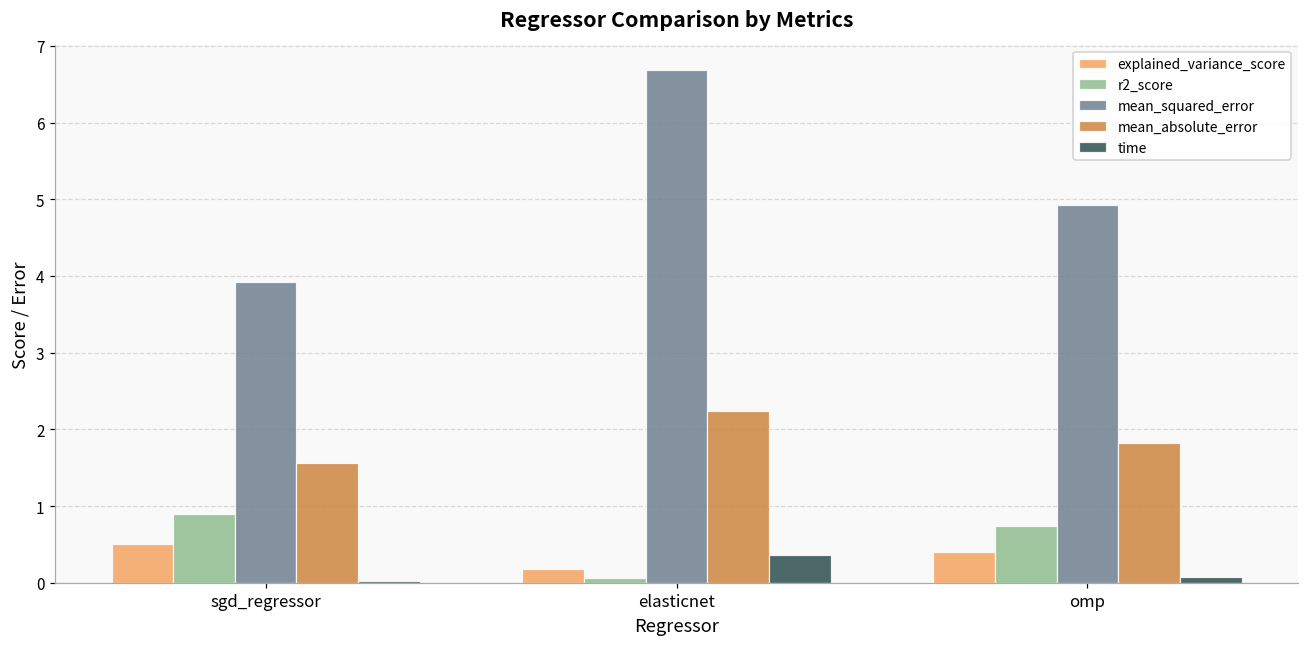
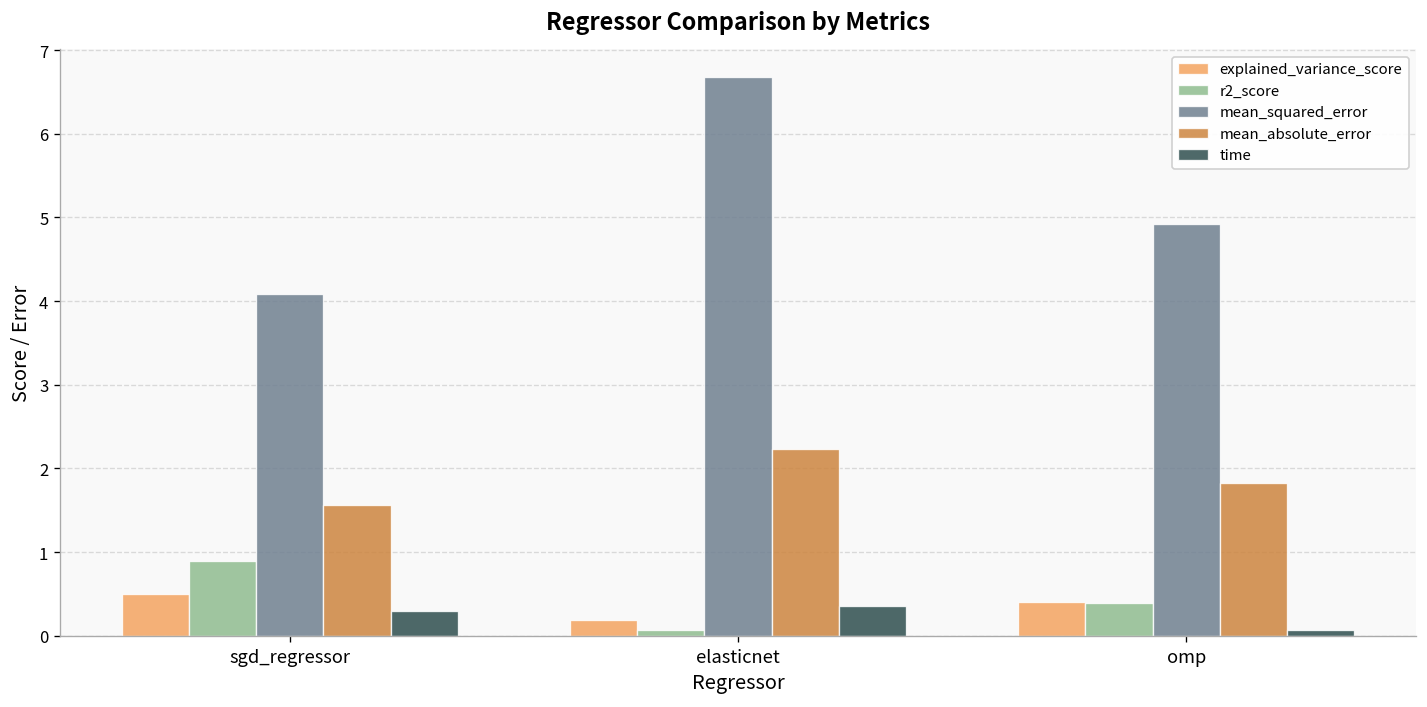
mean_squared_error, sgd_regressor: 3.9 -> 4.1
time, sgd_regressor: 0.0 -> 0.3
r2_score, omp: 0.7 -> 0.4
